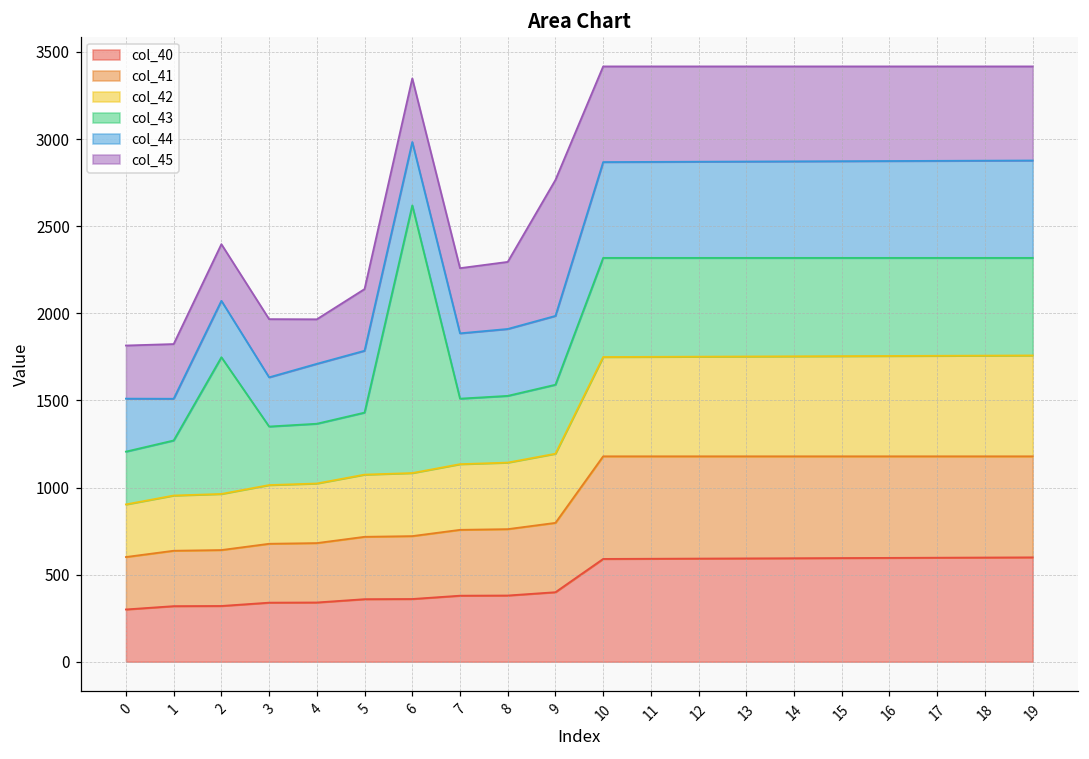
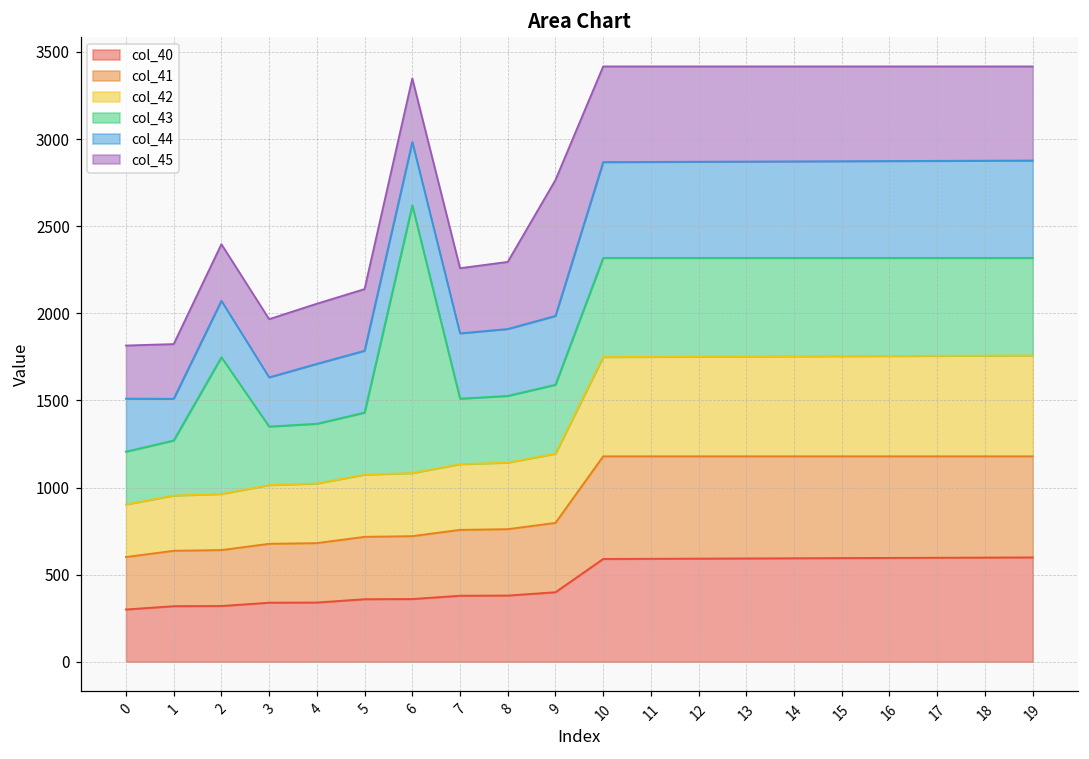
col_45, 4: 260 -> 350
